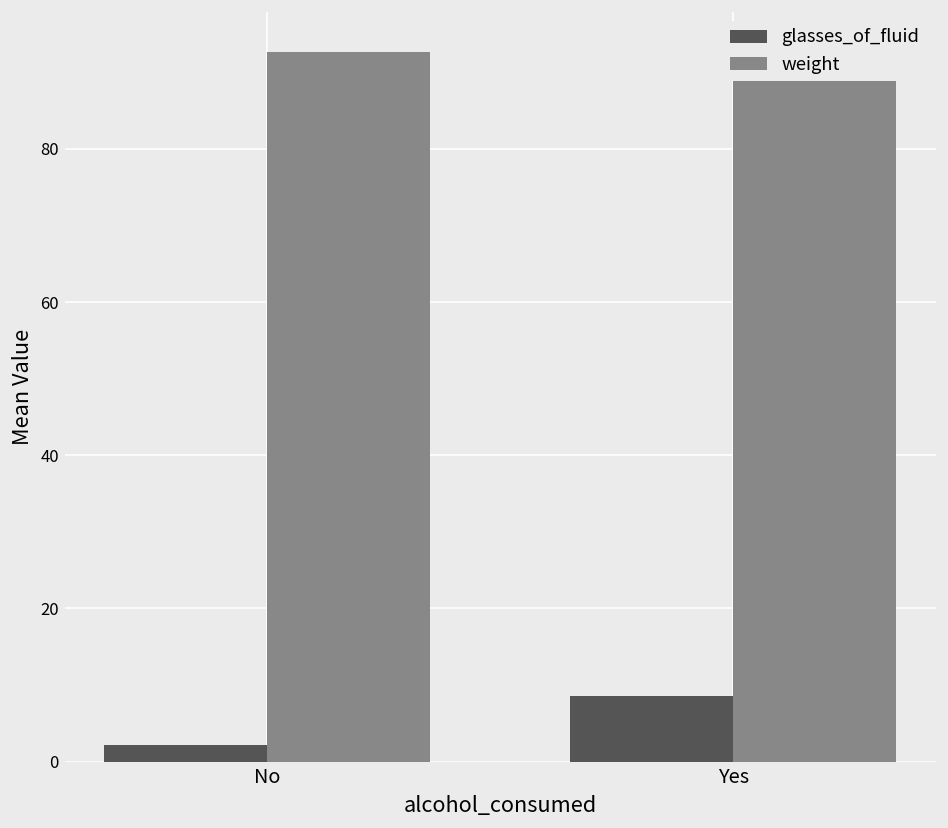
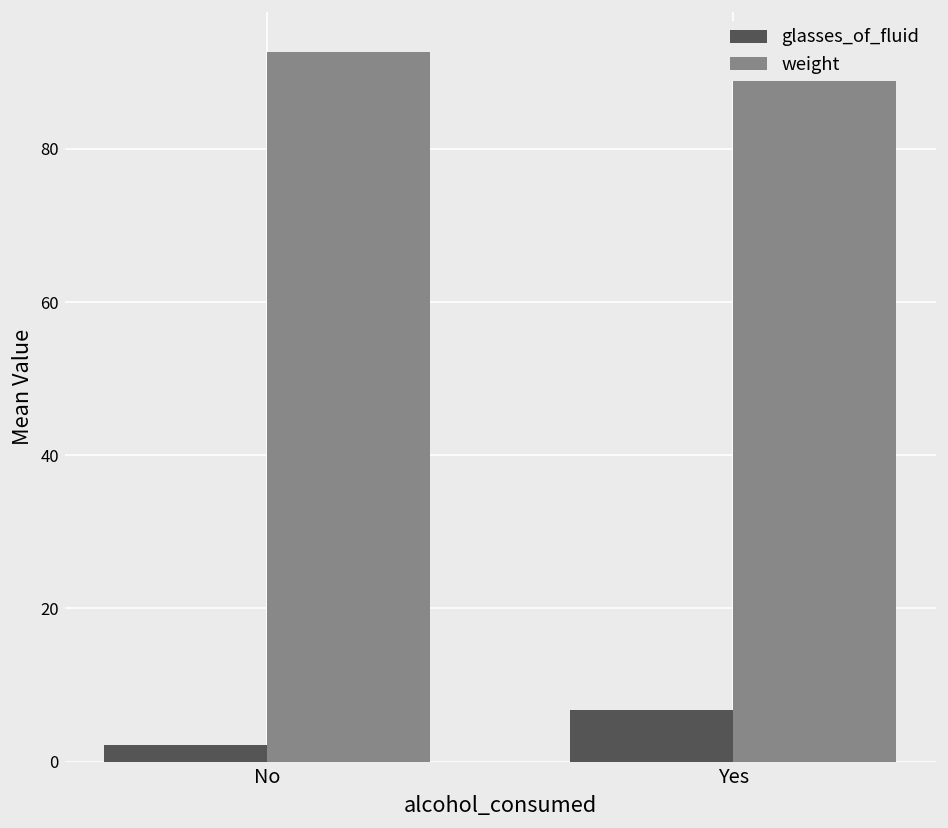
glasses_of_fluid, Yes: 9 -> 7
